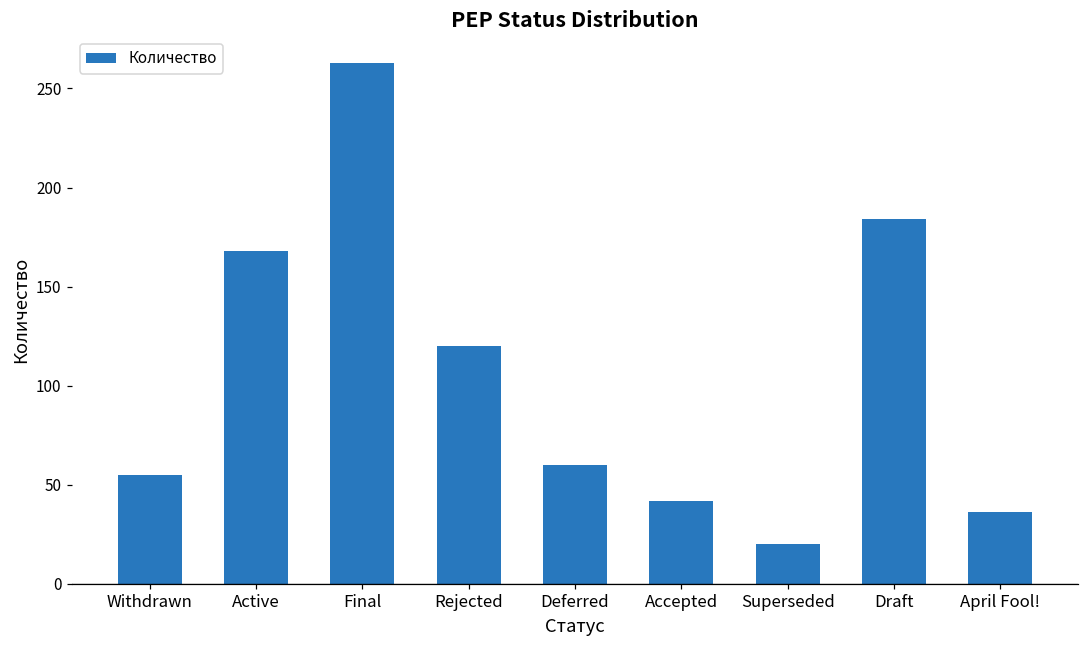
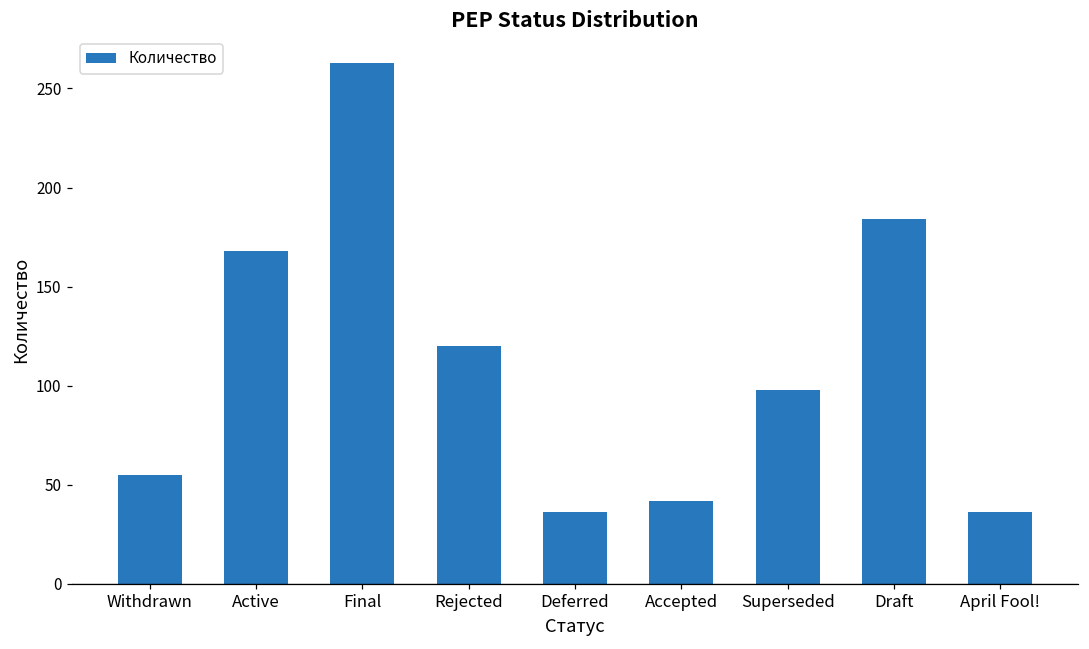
Deferred: 60 -> 36
Superseded: 20 -> 98
